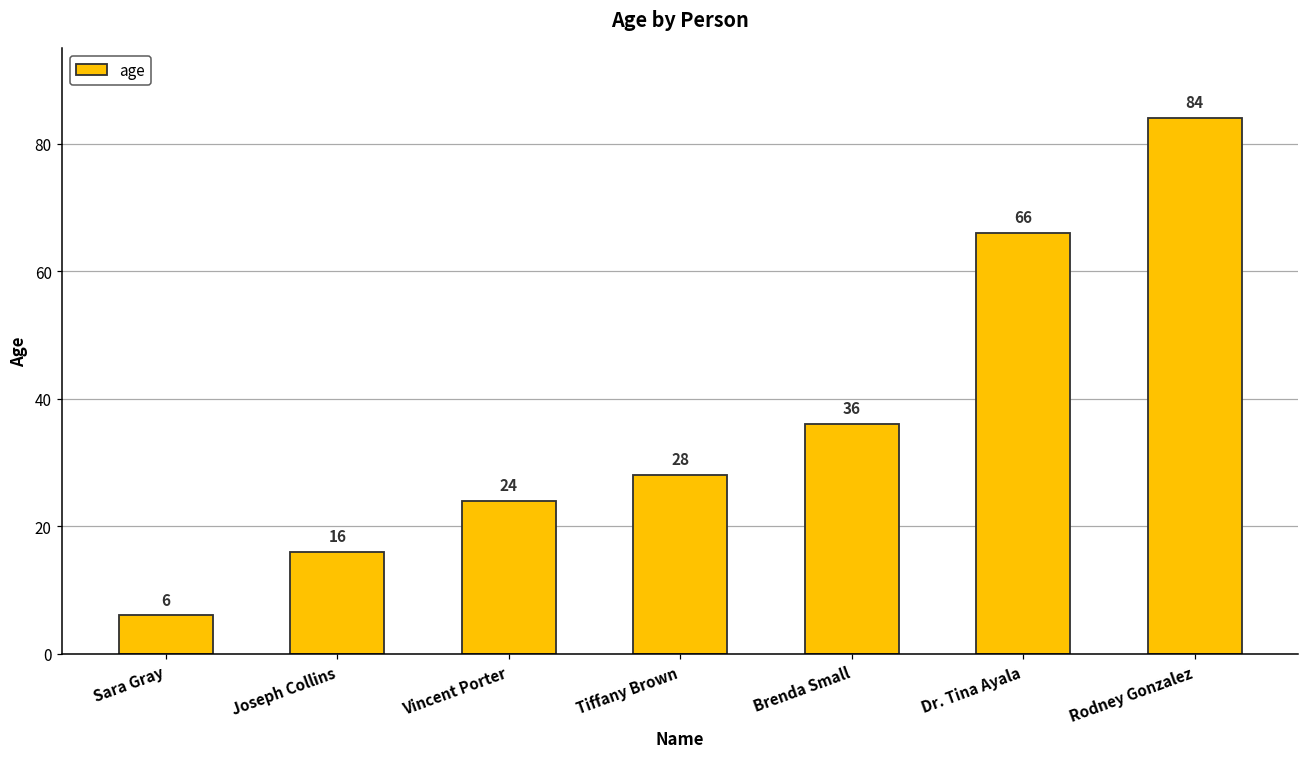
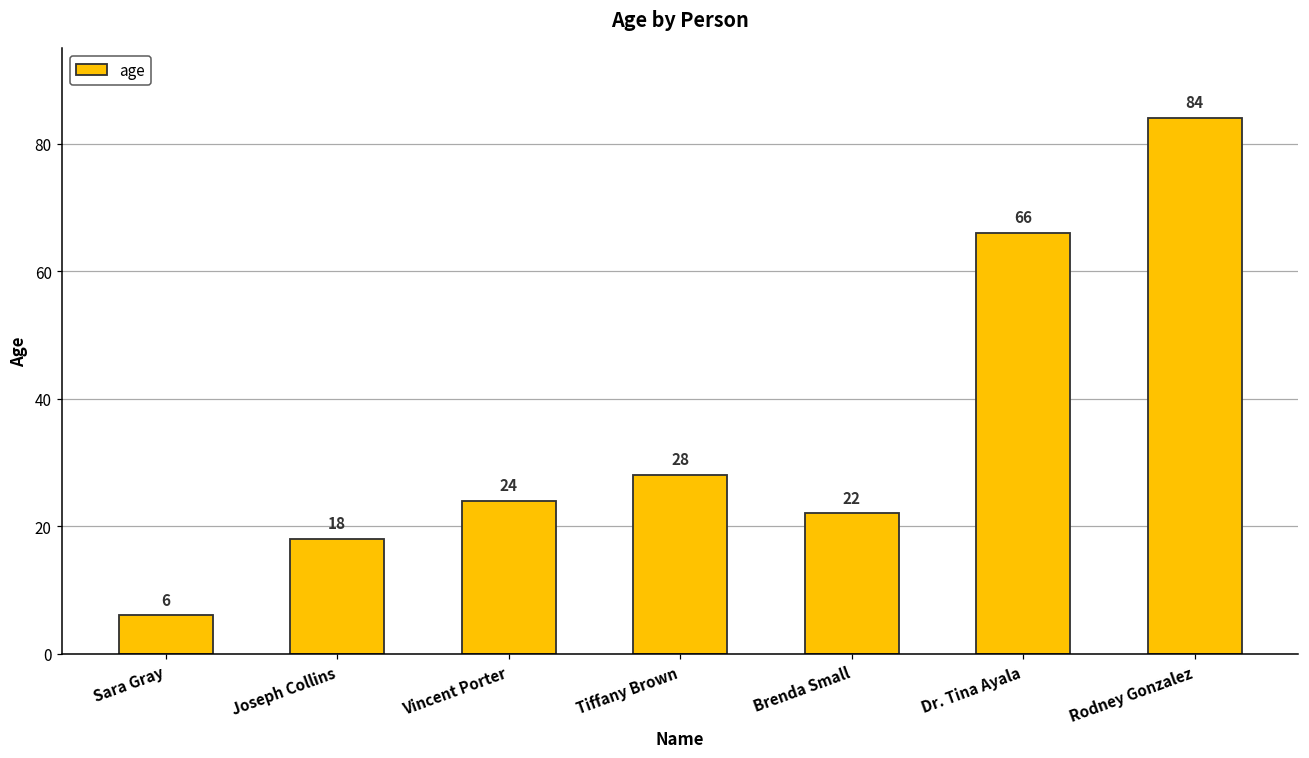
Joseph Collins: 16 -> 18
Brenda Small: 36 -> 22
